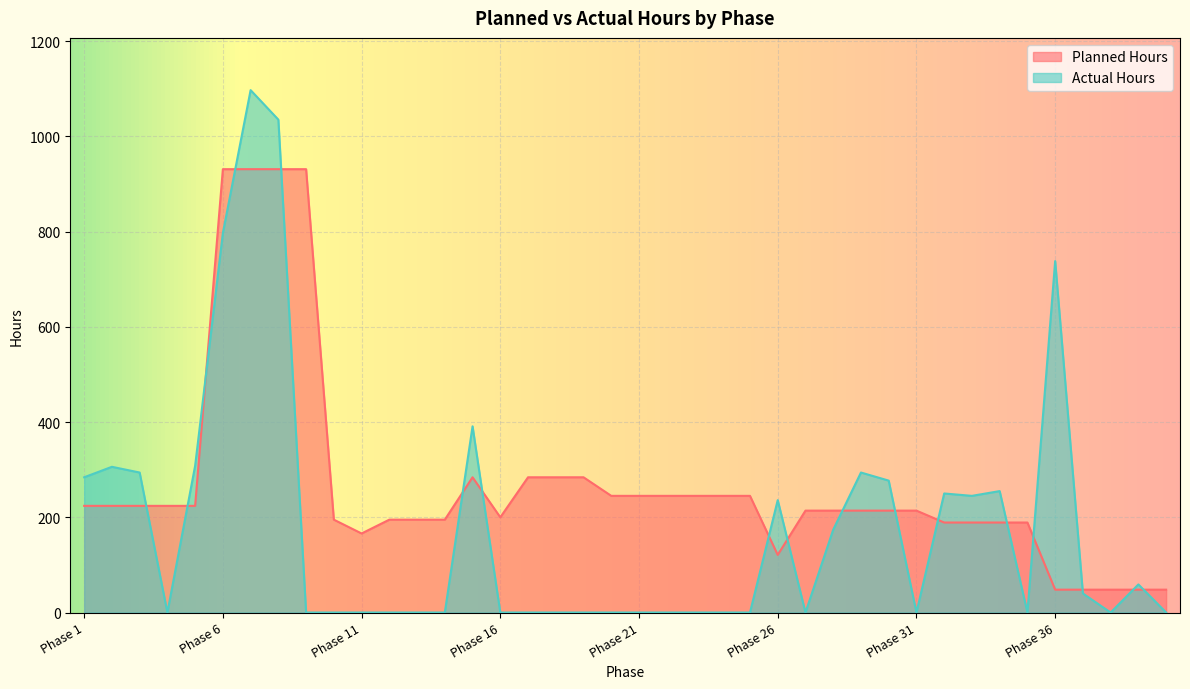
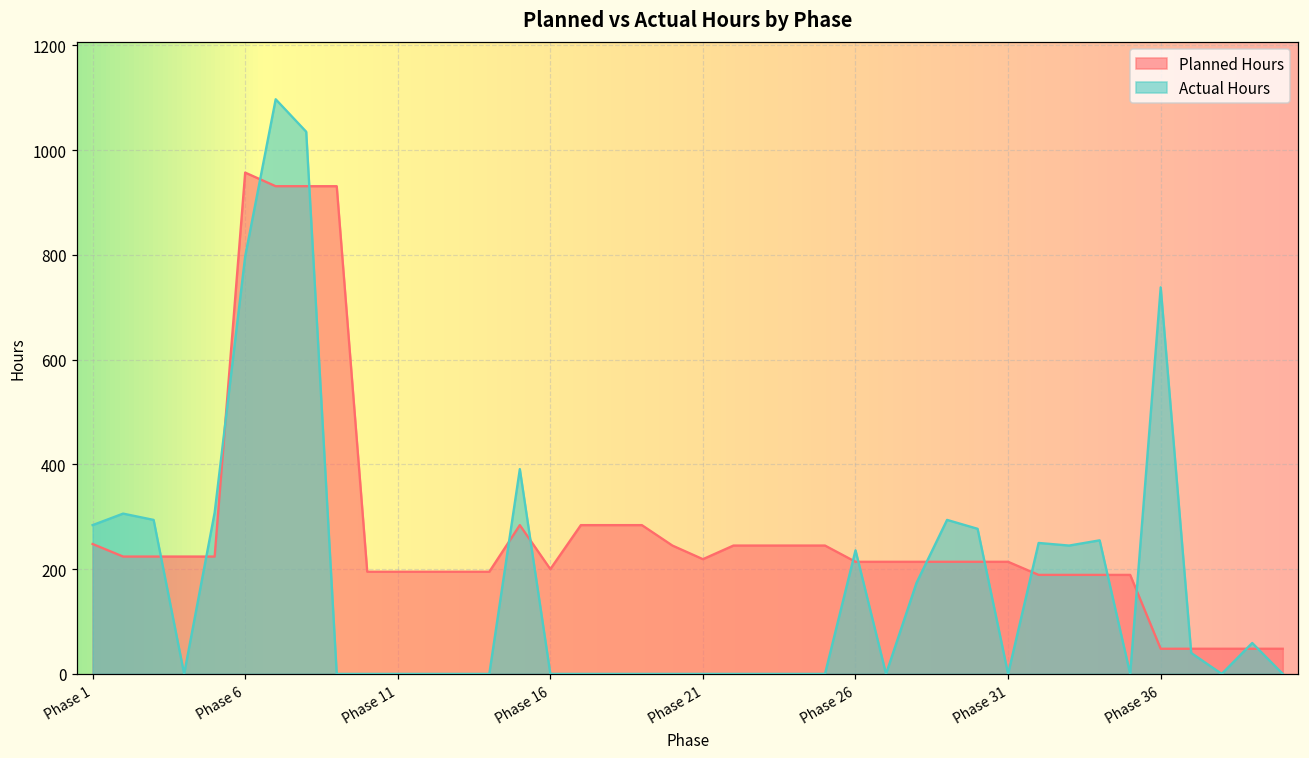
Planned Hours, Phase 1: 220 -> 250
Planned Hours, Phase 6: 930 -> 960
Planned Hours, Phase 11: 170 -> 200
Planned Hours, Phase 21: 250 -> 220
Planned Hours, Phase 26: 120 -> 210
